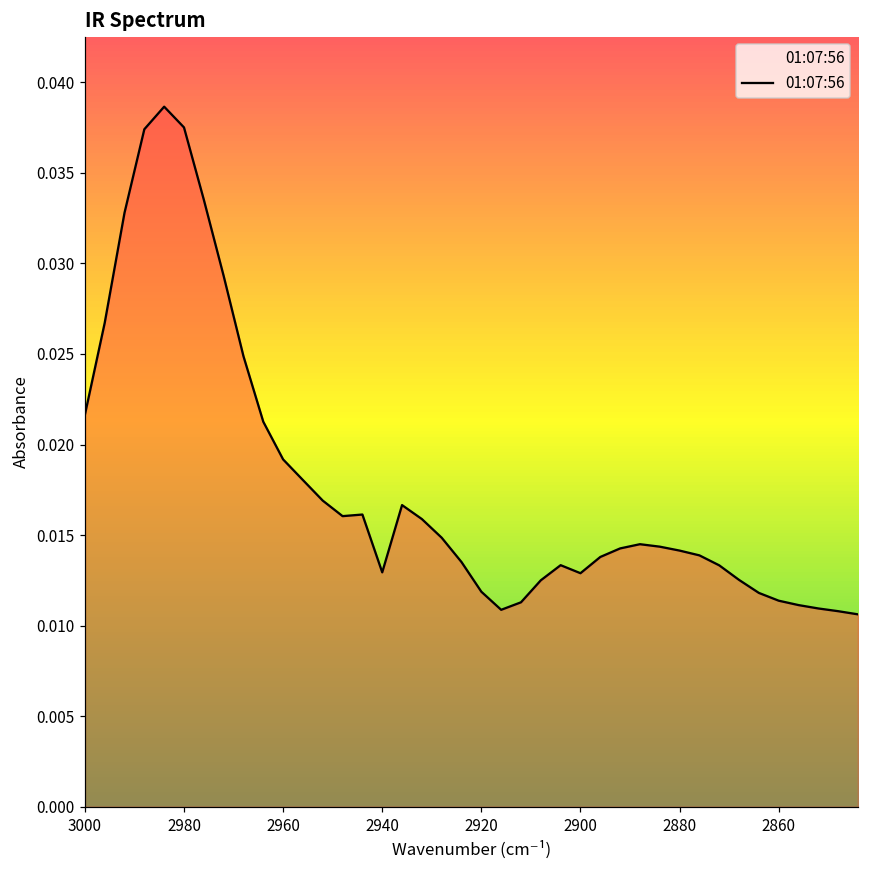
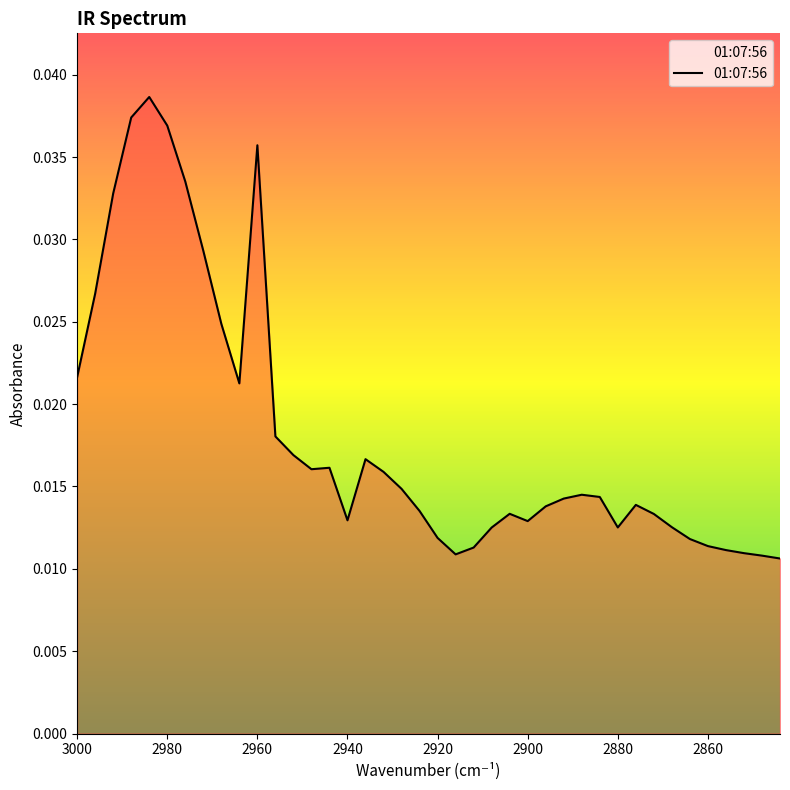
2980: 0.0375 -> 0.0369
2960: 0.0192 -> 0.0357
2880: 0.0141 -> 0.0125
